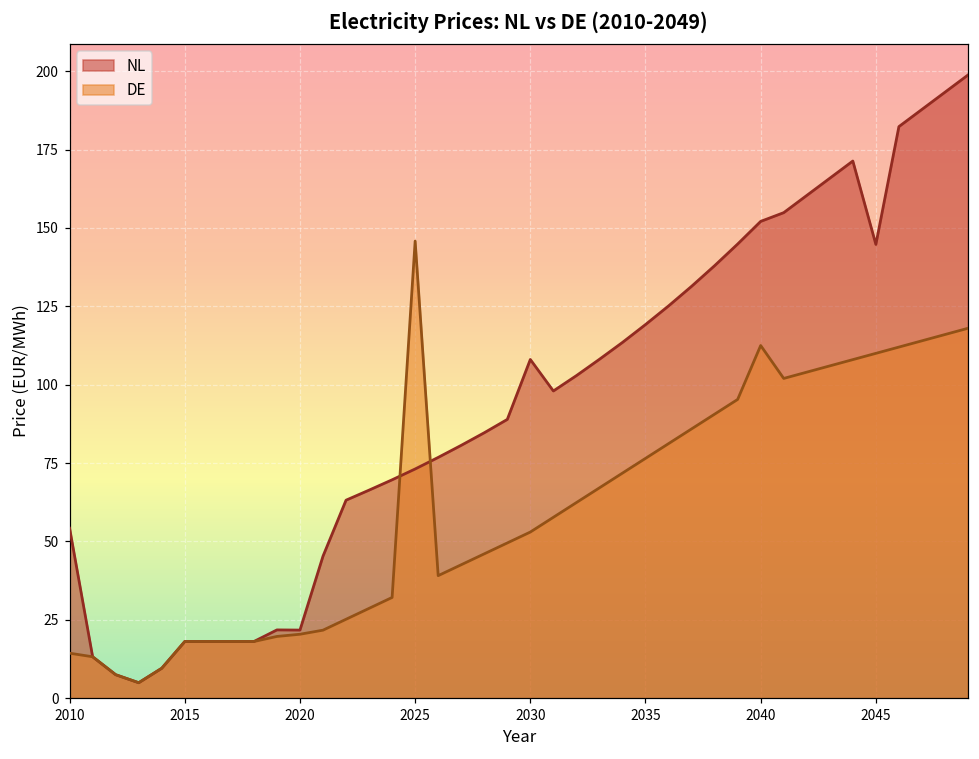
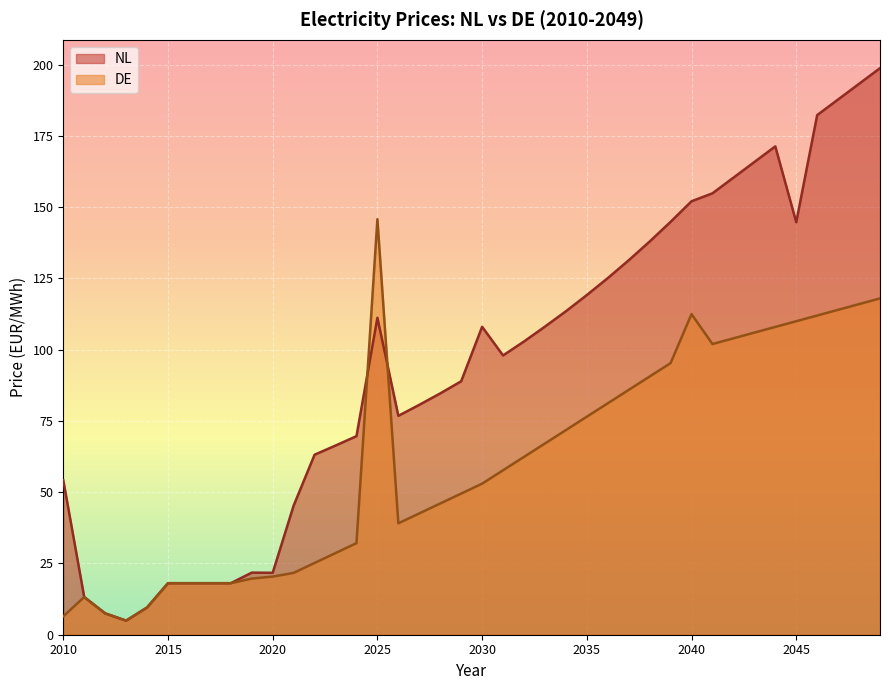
DE, 2010: 14 -> 6
NL, 2025: 73 -> 111
